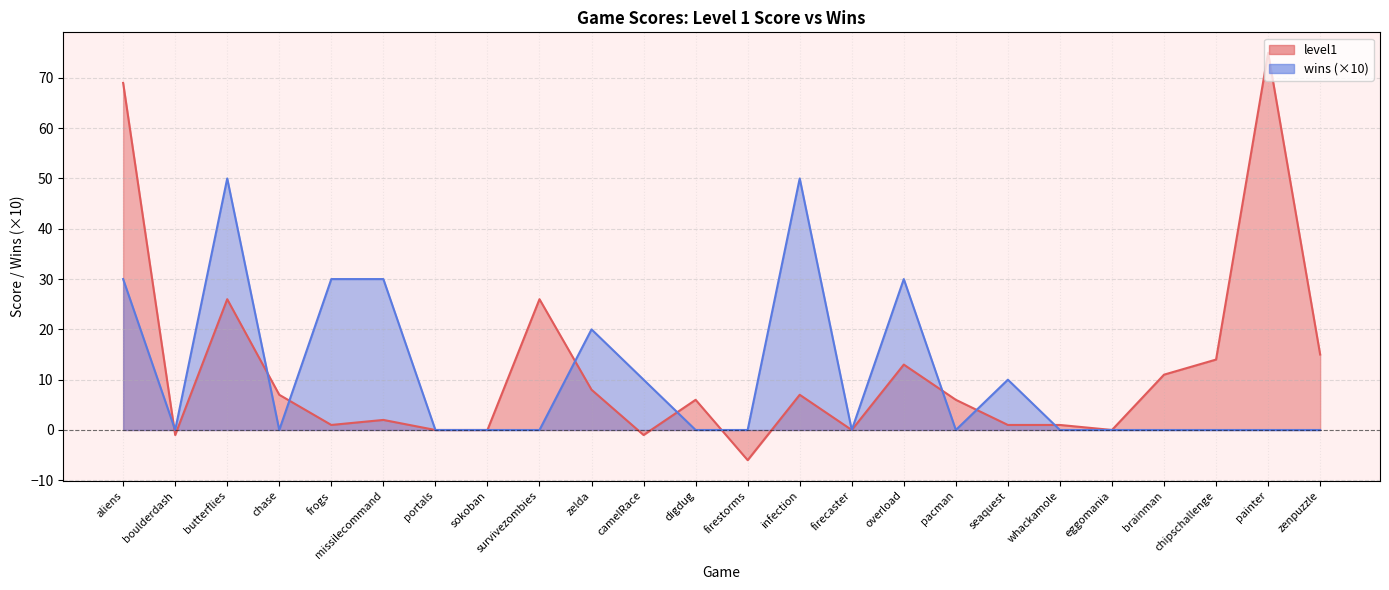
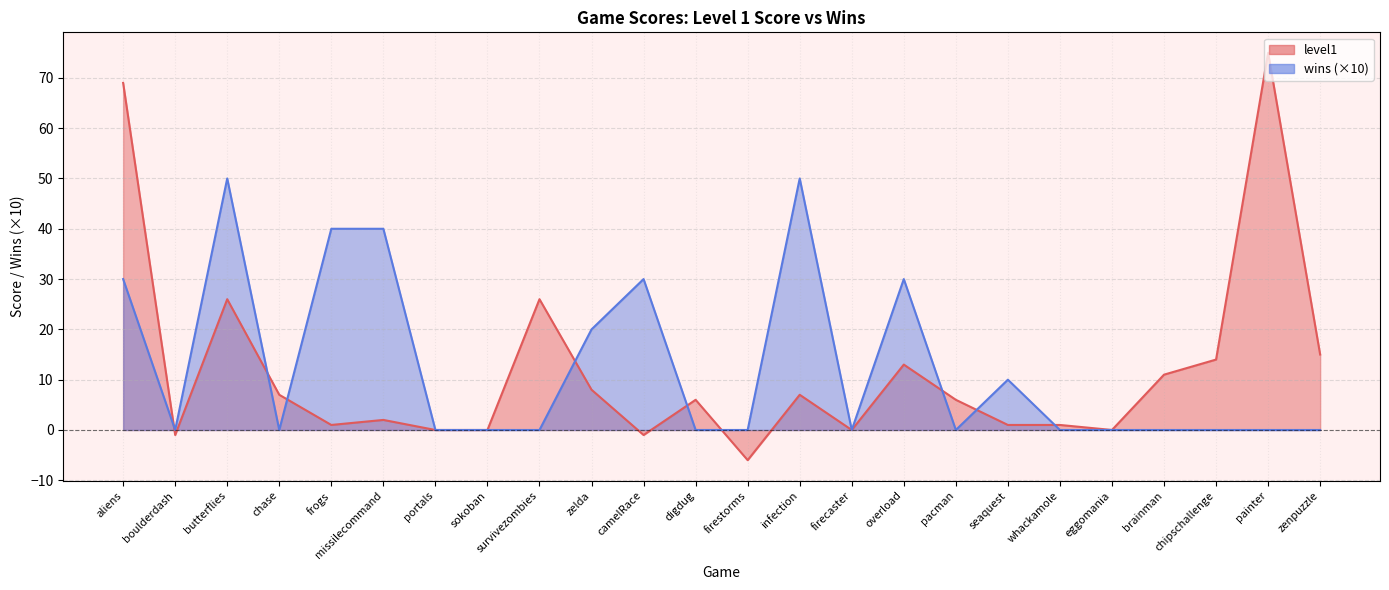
wins (×10), frogs: 30 -> 40
wins (×10), missilecommand: 30 -> 40
wins (×10), camelRace: 10 -> 30
